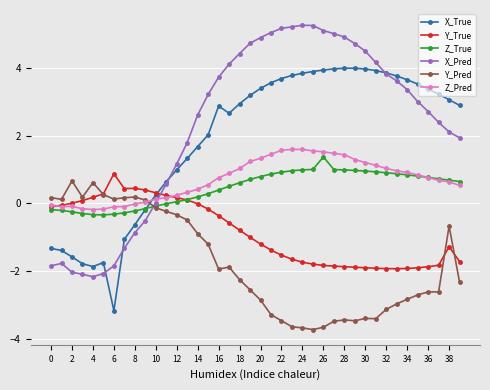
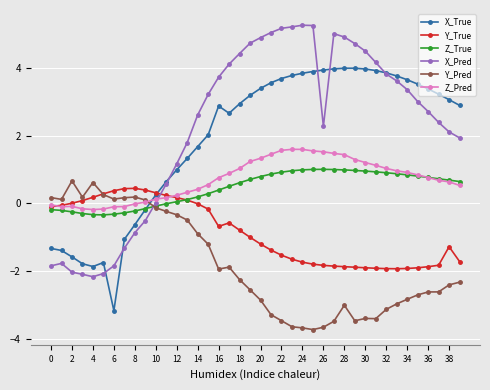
Y_True, 6: 0.9 -> 0.4
Y_True, 16: -0.4 -> -0.7
Z_True, 26: 1.4 -> 1.0
X_Pred, 26: 5.1 -> 2.3
Y_Pred, 28: -3.4 -> -3.0
Y_Pred, 38: -0.7 -> -2.4
